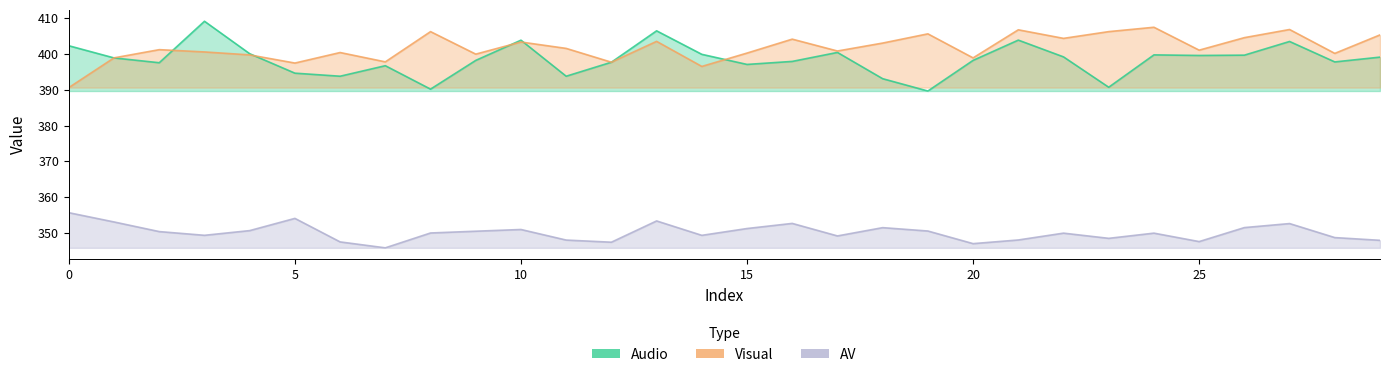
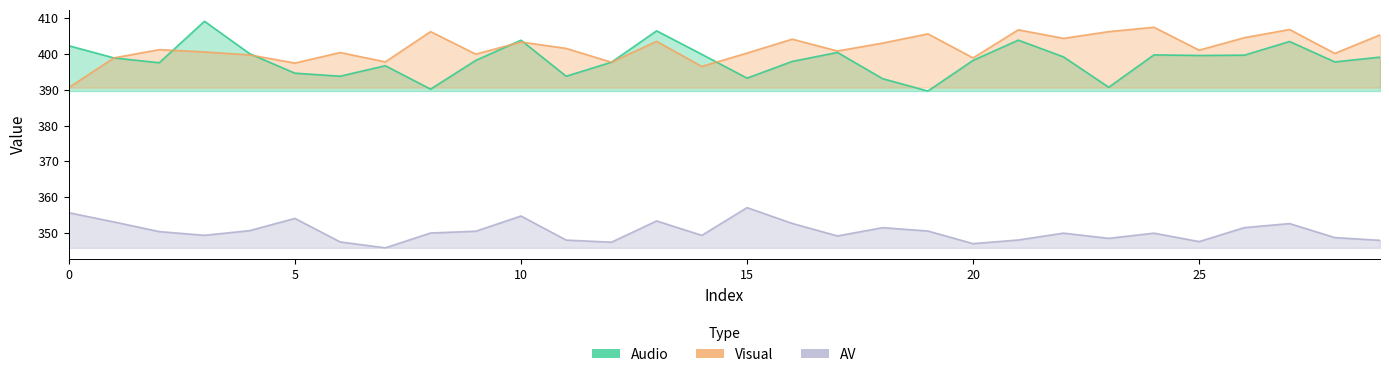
AV, 10: 351 -> 355
Audio, 15: 397 -> 393
AV, 15: 351 -> 357
